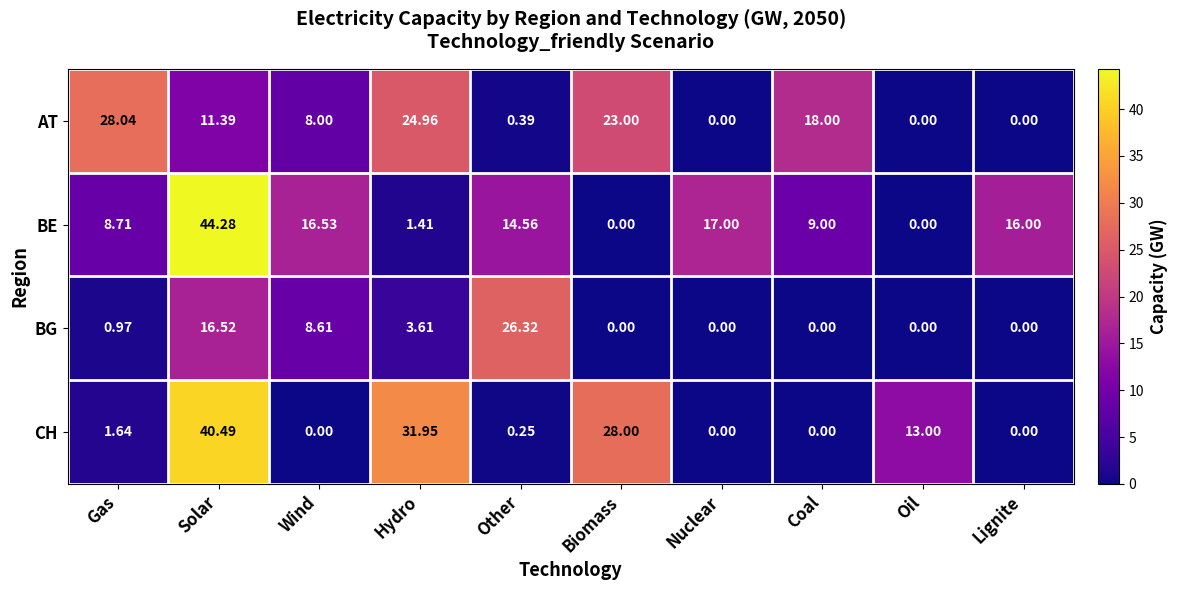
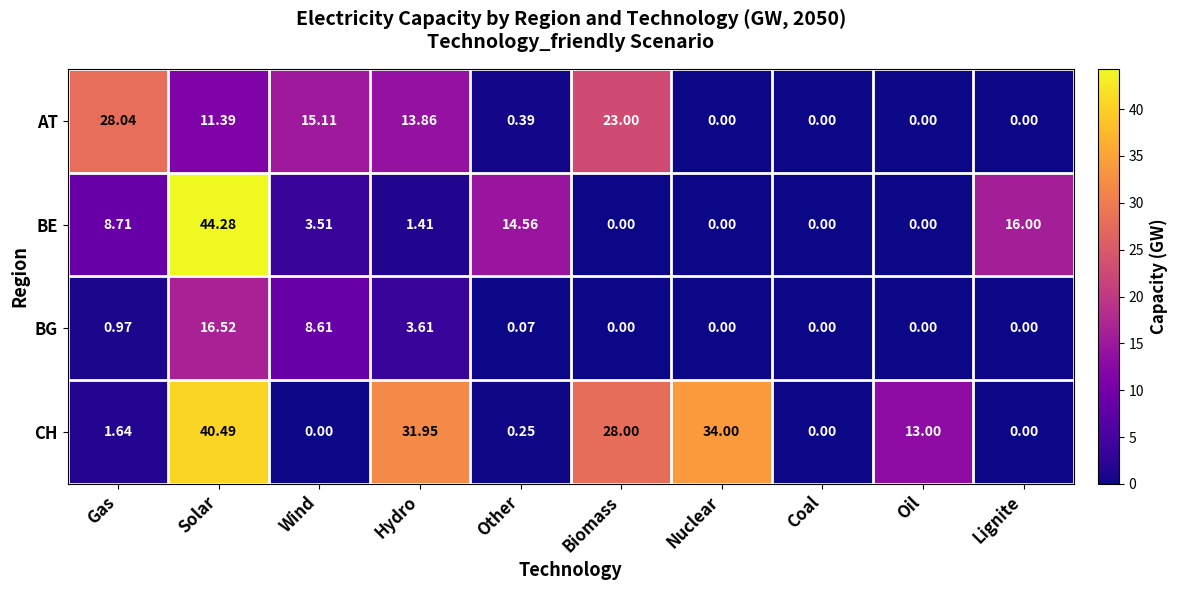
AT, Wind: 8.00 -> 15.11
AT, Hydro: 24.96 -> 13.86
AT, Coal: 18.00 -> 0.00
BE, Wind: 16.53 -> 3.51
BE, Nuclear: 17.00 -> 0.00
BE, Coal: 9.00 -> 0.00
BG, Other: 26.32 -> 0.07
CH, Nuclear: 0.00 -> 34.00
